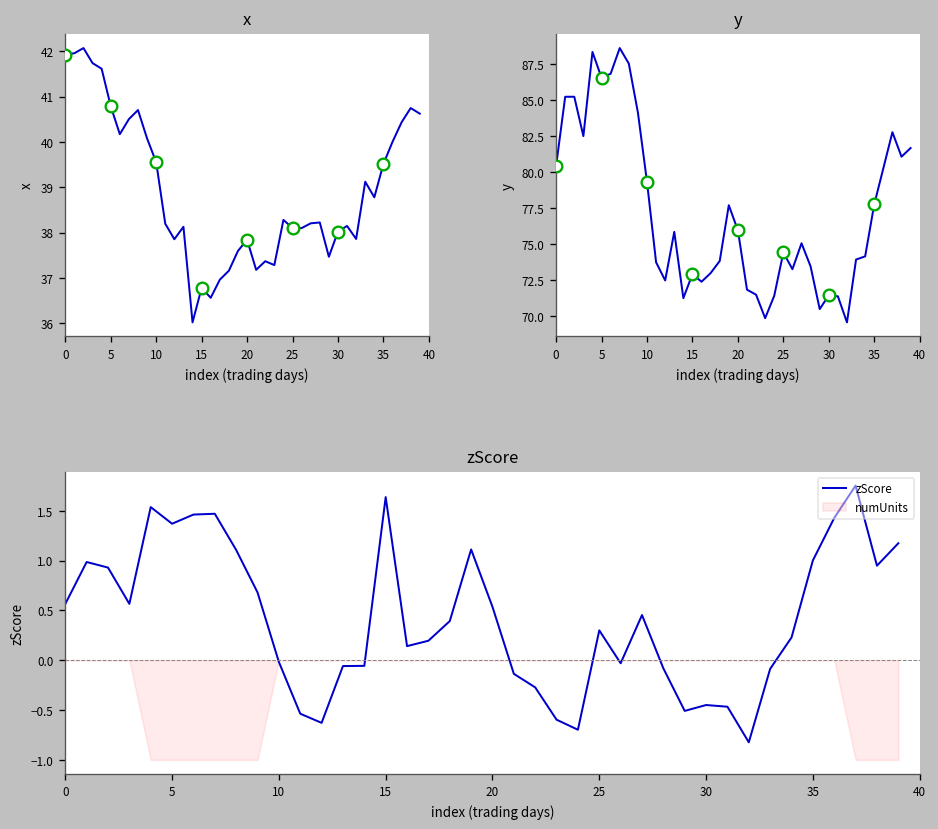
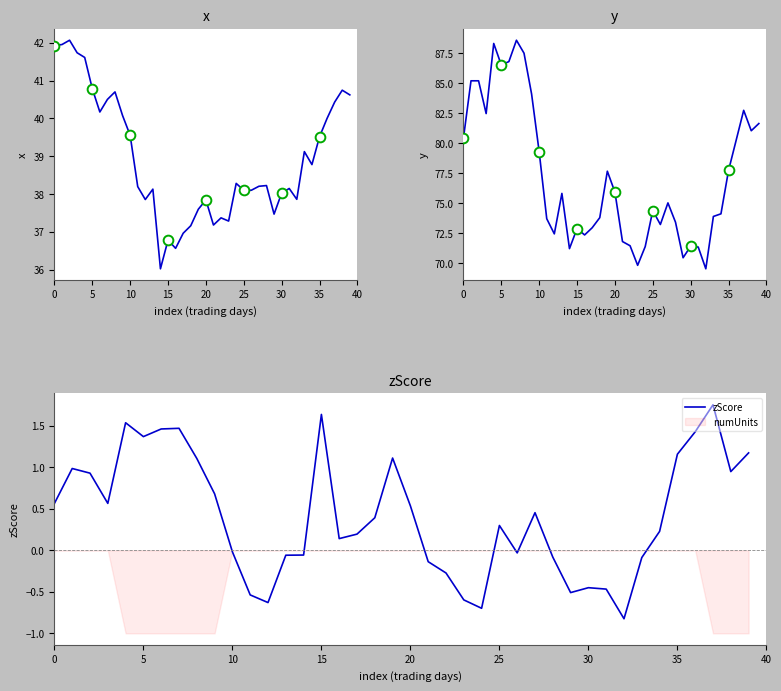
zScore, zScore, 35: 1.0 -> 1.2
